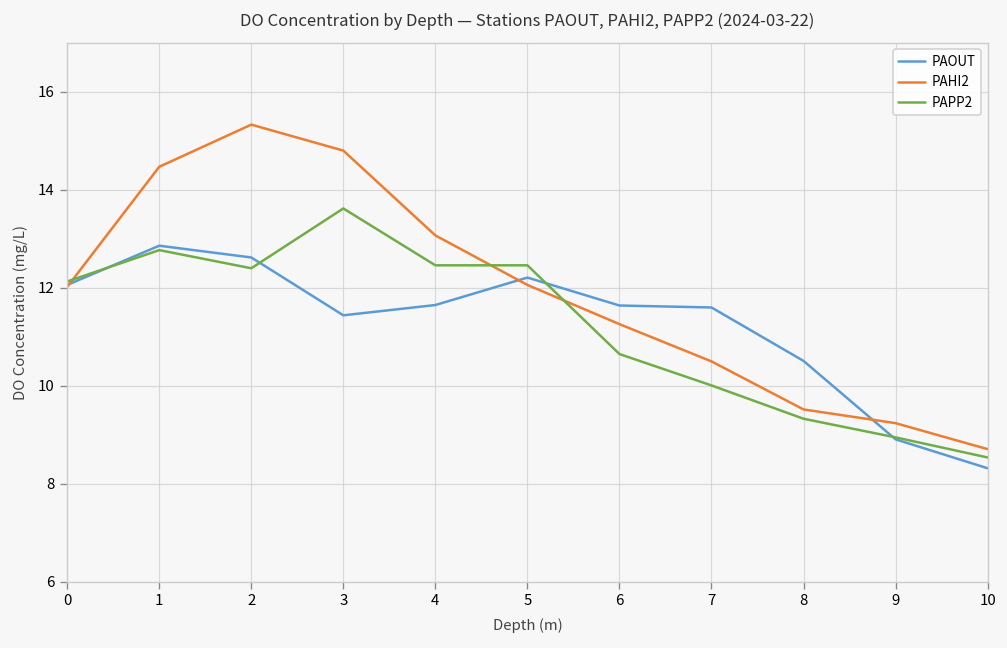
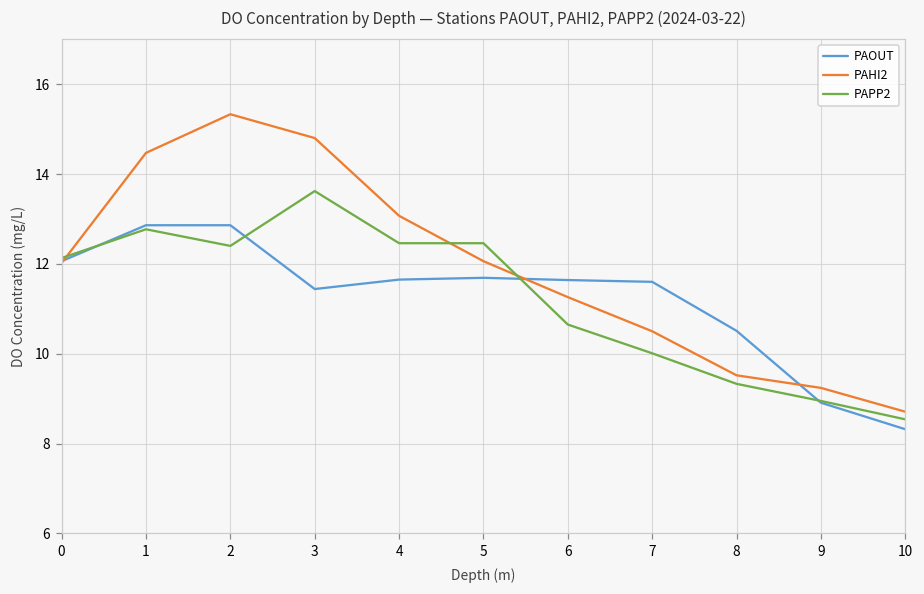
PAOUT, 2: 12.6 -> 12.9
PAOUT, 5: 12.2 -> 11.7
